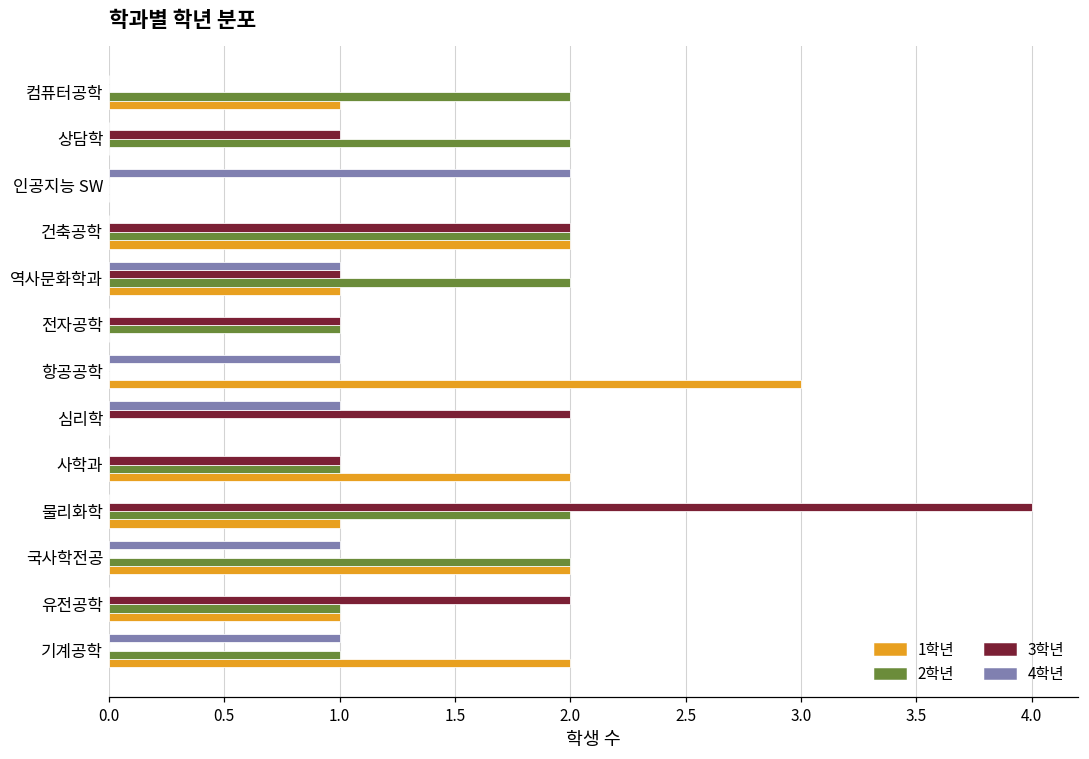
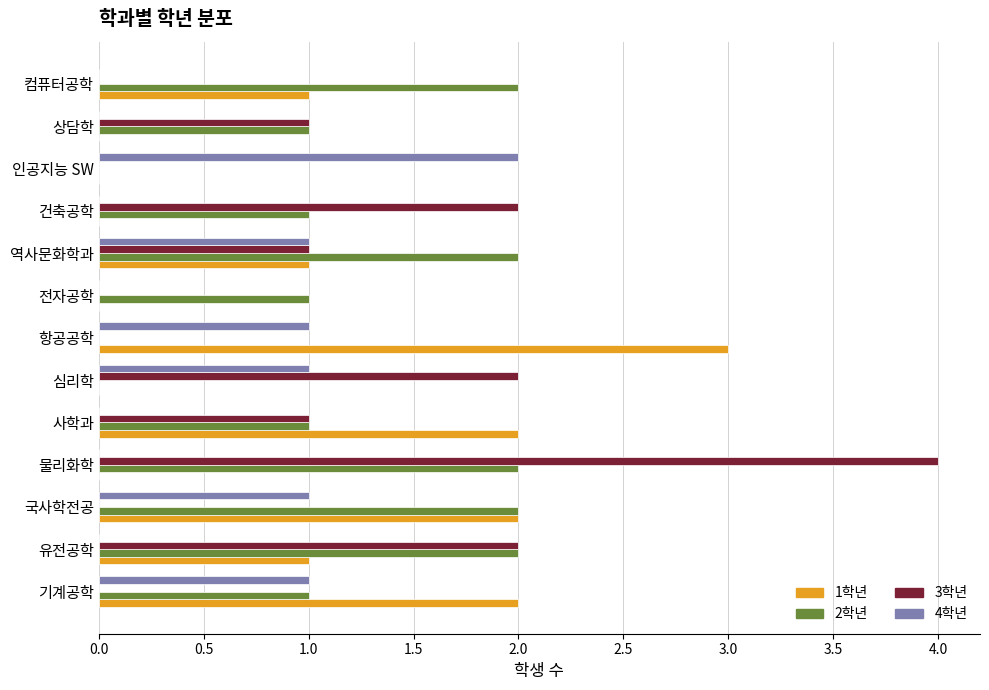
2학년, 상담학: 2 -> 1
2학년, 건축공학: 2 -> 1
1학년, 건축공학: 2 -> 0
3학년, 전자공학: 1 -> 0
1학년, 물리화학: 1 -> 0
2학년, 유전공학: 1 -> 2
